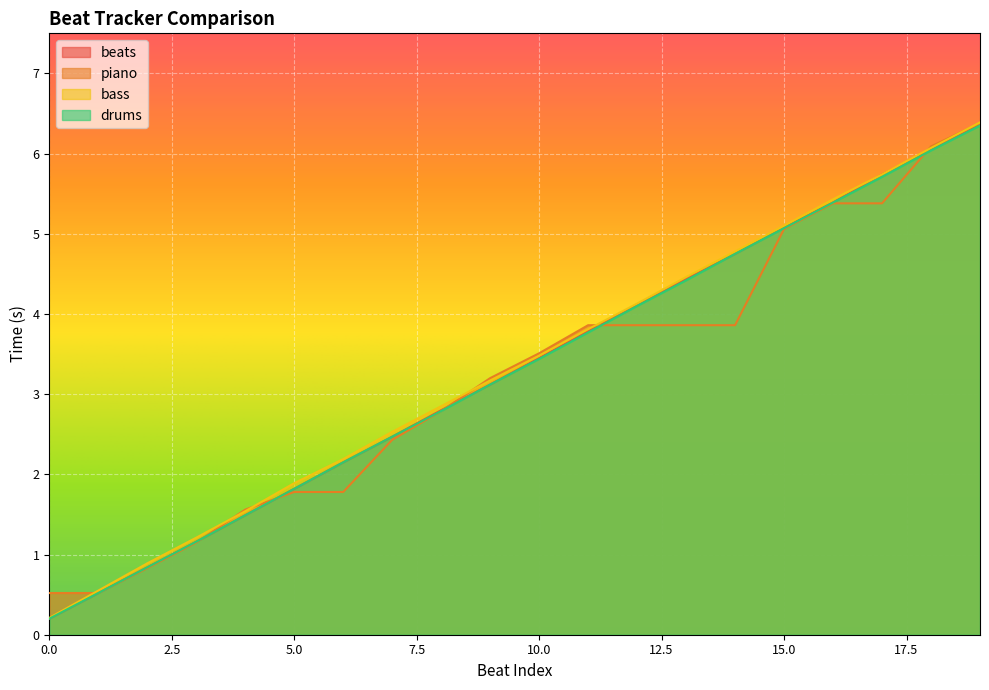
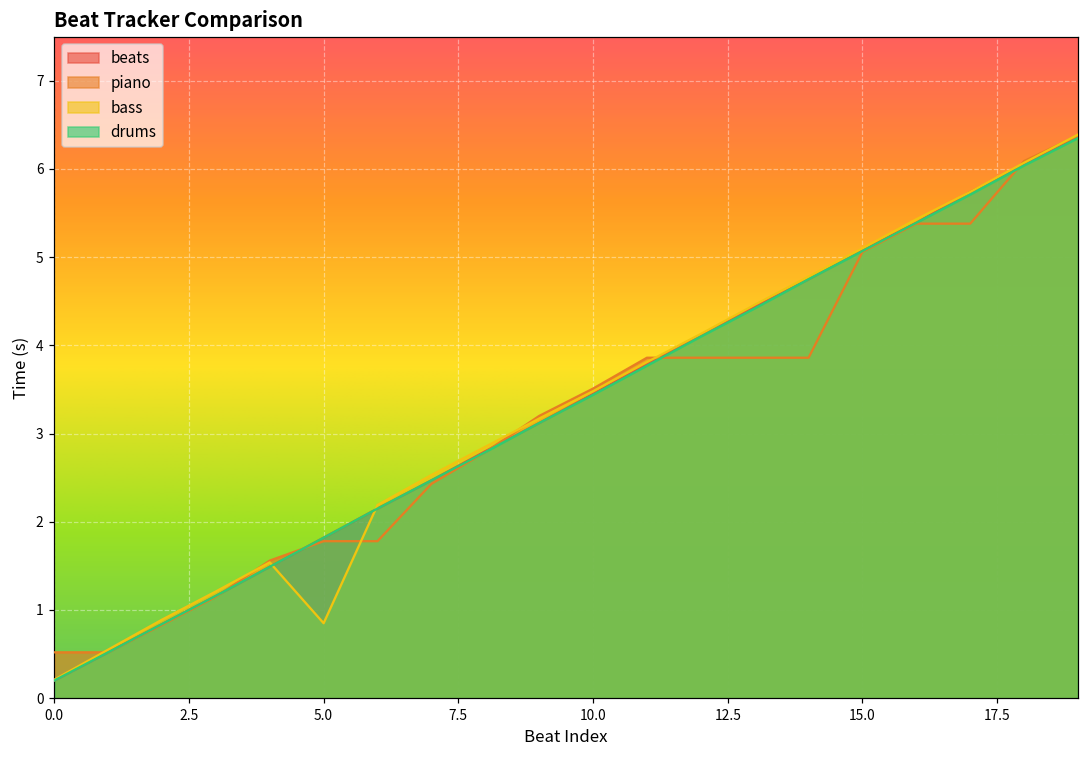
bass, 5.0: 1.9 -> 0.9
